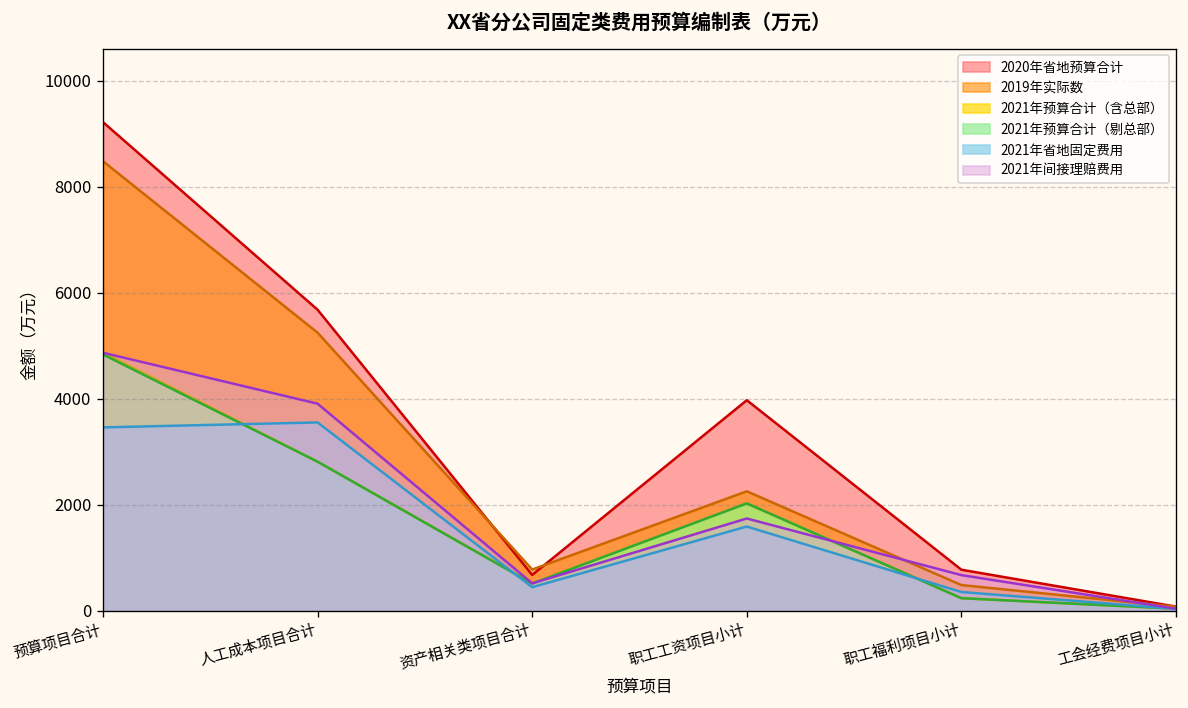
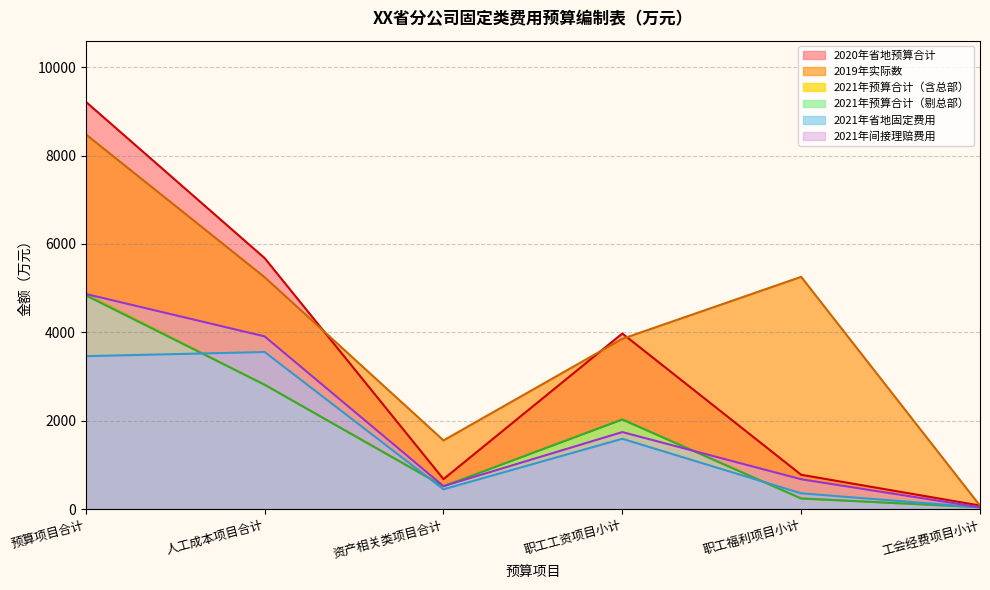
2019年实际数, 资产相关类项目合计: 800 -> 1600
2019年实际数, 职工工资项目小计: 2300 -> 3900
2019年实际数, 职工福利项目小计: 500 -> 5300
